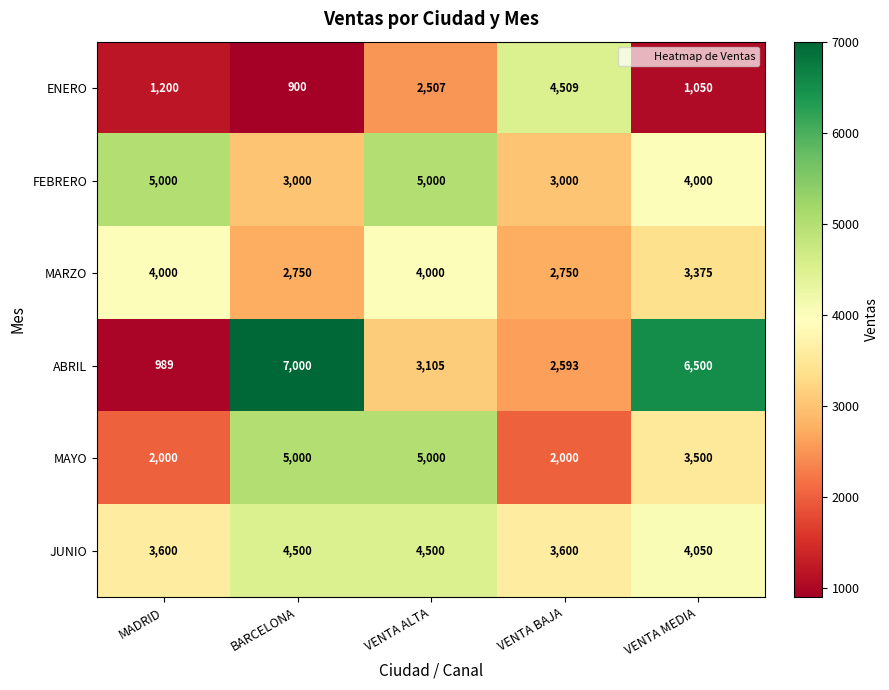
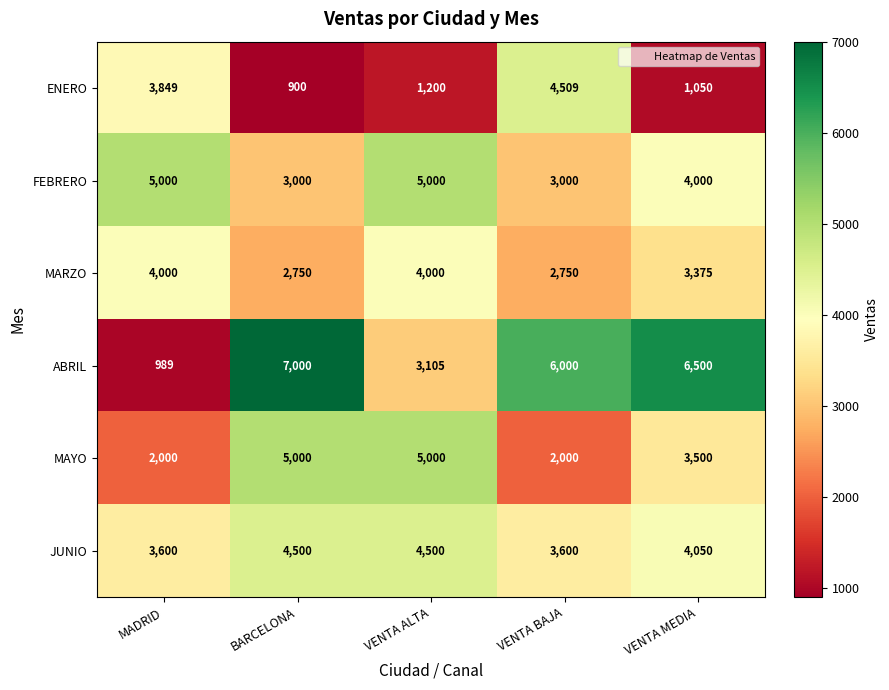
ENERO, MADRID: 1,200 -> 3,849
ENERO, VENTA ALTA: 2,507 -> 1,200
ABRIL, VENTA BAJA: 2,593 -> 6,000
